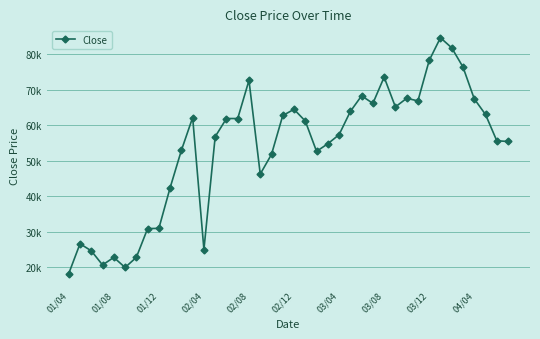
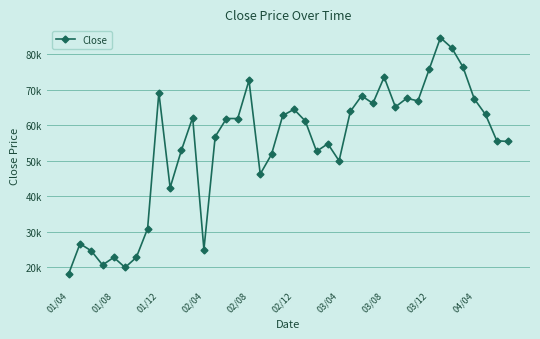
01/12: 31000 -> 69000
03/04: 57000 -> 50000
03/12: 78000 -> 76000
